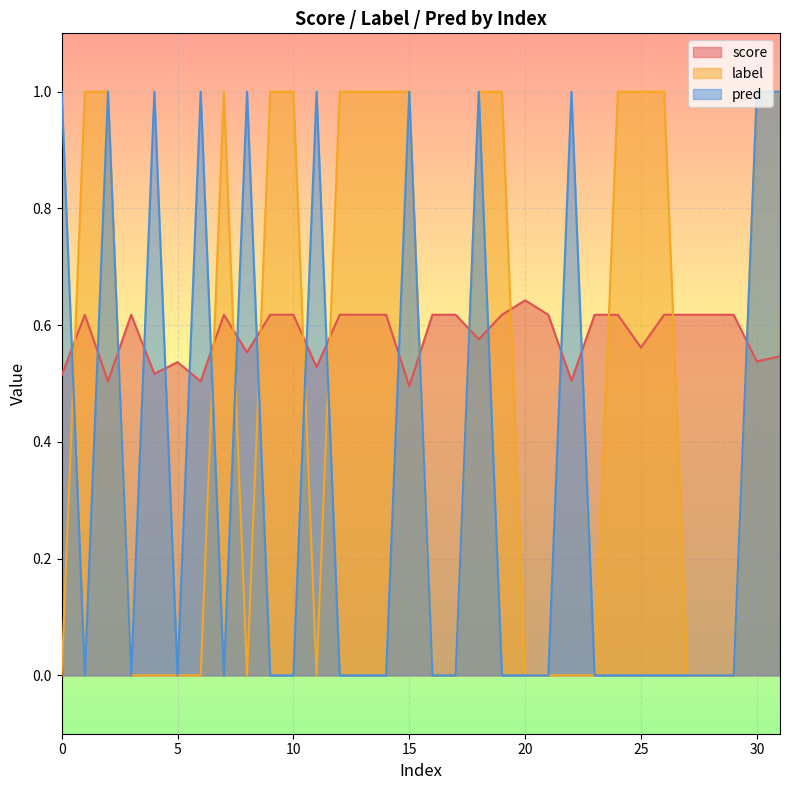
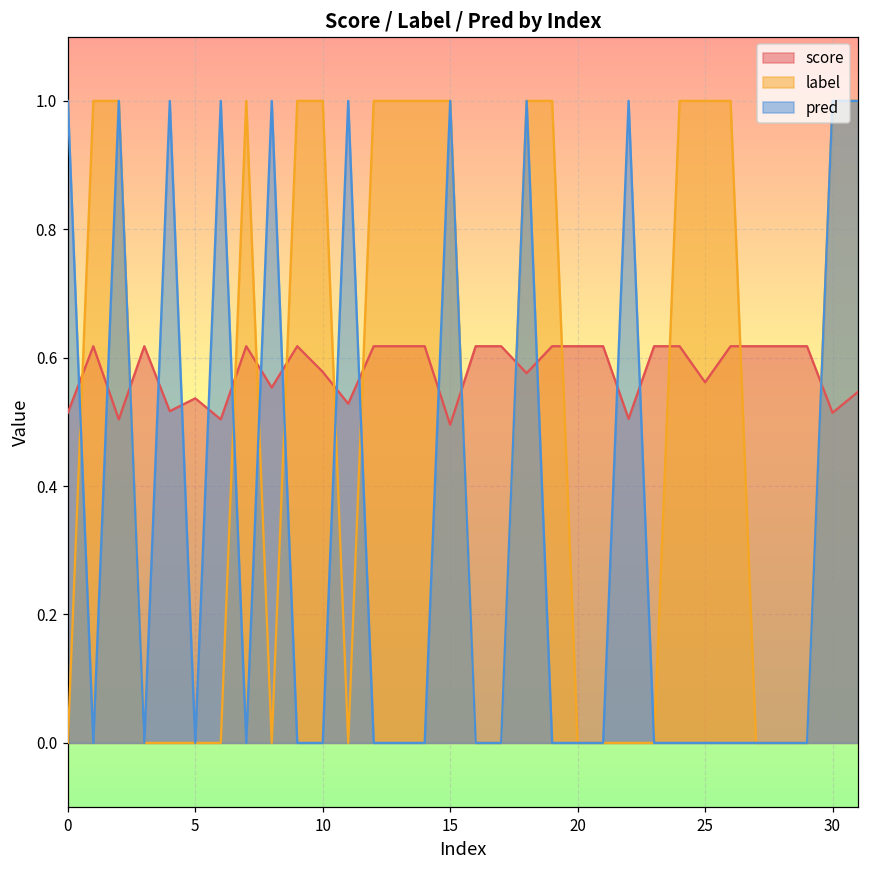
score, 10: 0.62 -> 0.58
score, 20: 0.64 -> 0.62
score, 30: 0.54 -> 0.51
